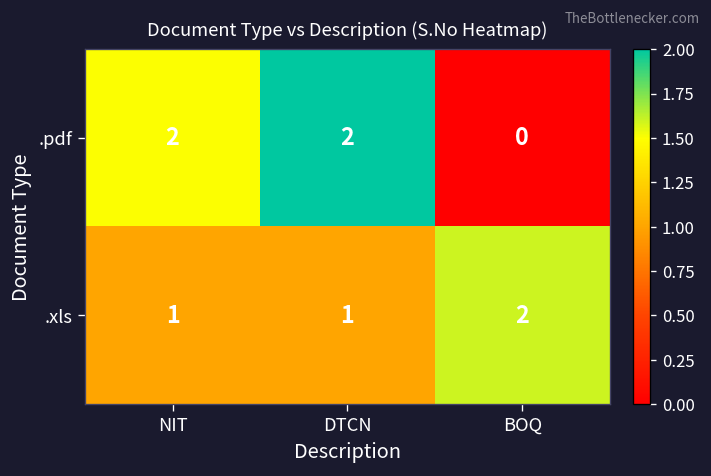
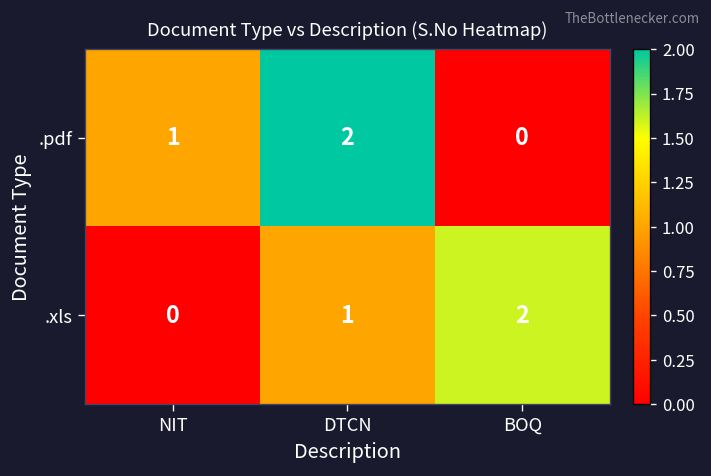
.pdf, NIT: 2 -> 1
.xls, NIT: 1 -> 0
